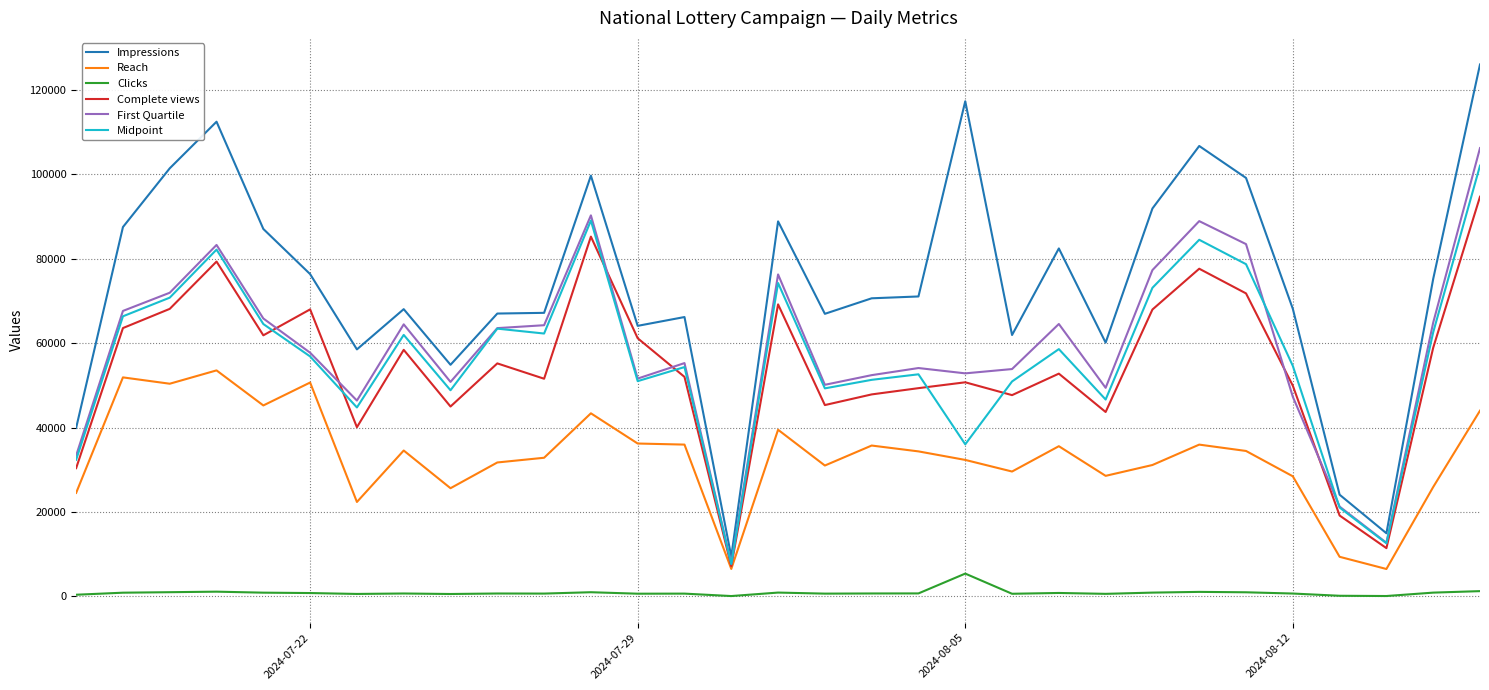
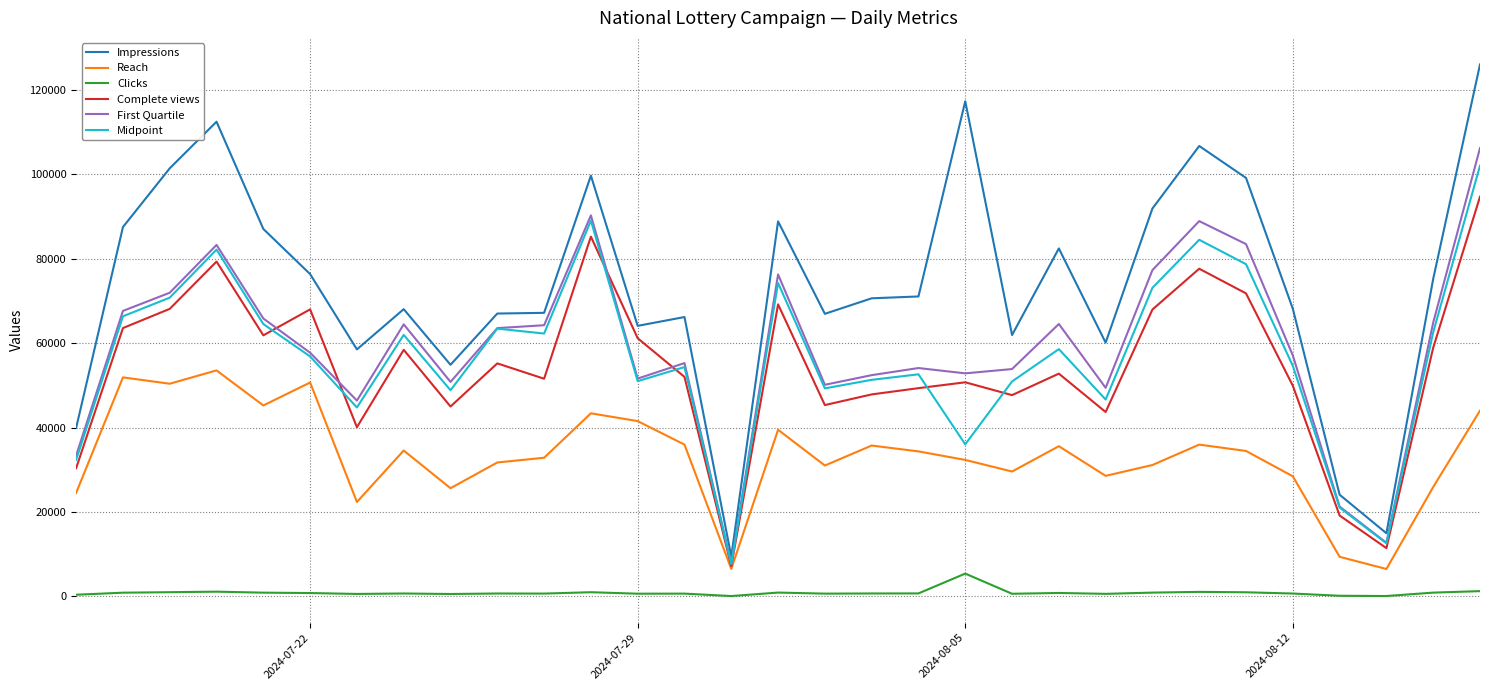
Reach, 2024-07-29: 36000 -> 42000
First Quartile, 2024-08-12: 47000 -> 57000
